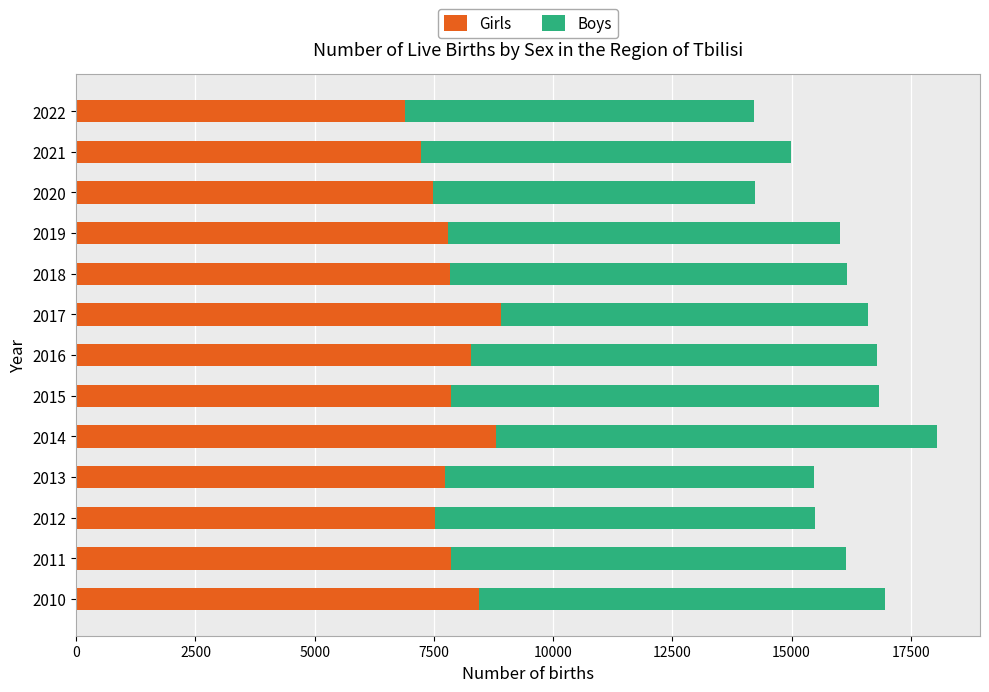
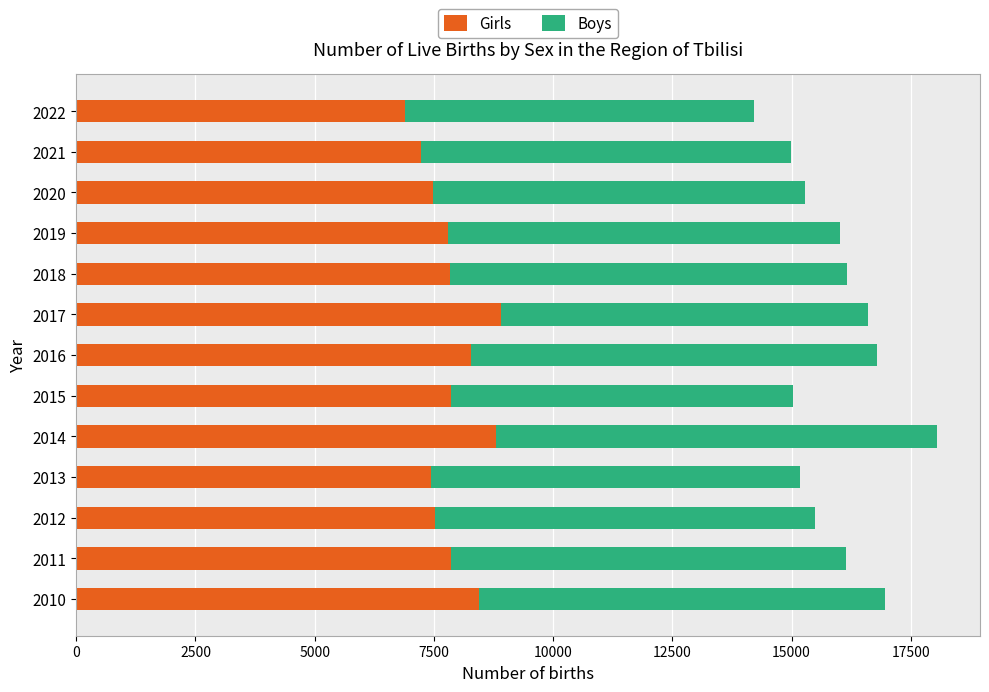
Boys, 2020: 6800 -> 7800
Boys, 2015: 9000 -> 7200
Girls, 2013: 7700 -> 7400
